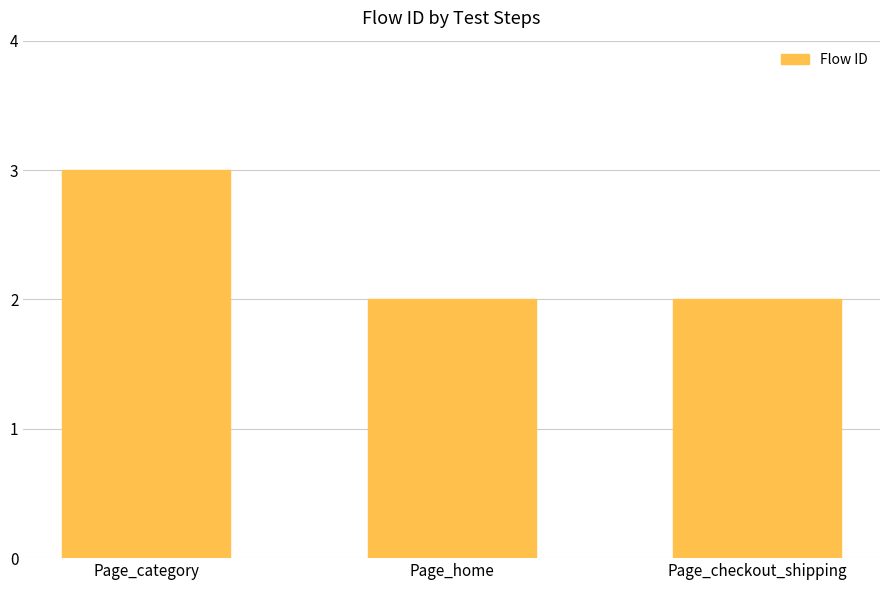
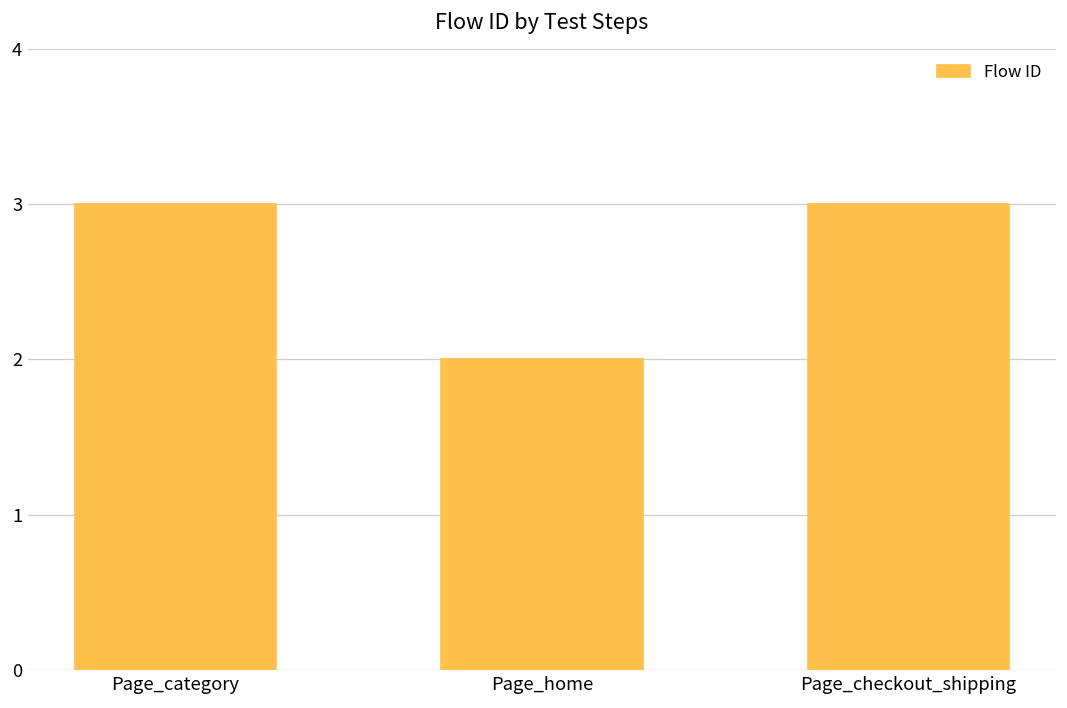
Page_checkout_shipping: 2 -> 3
